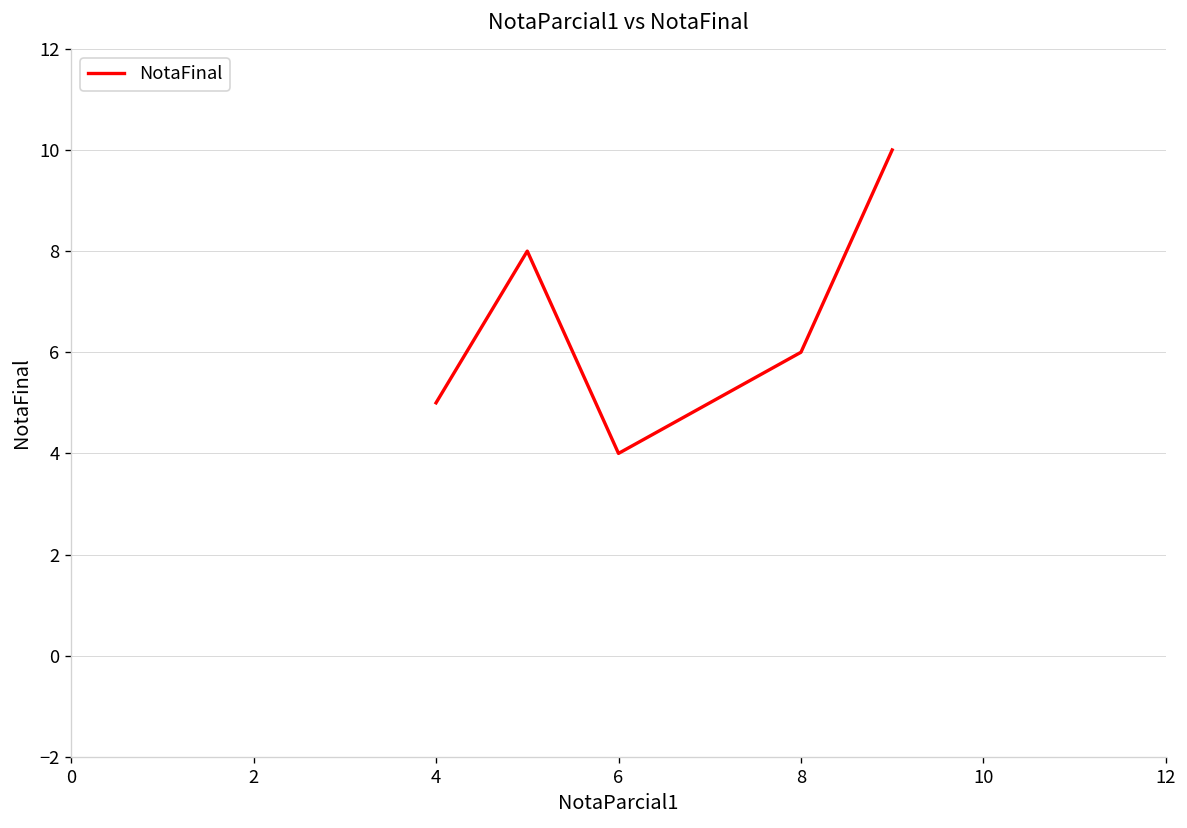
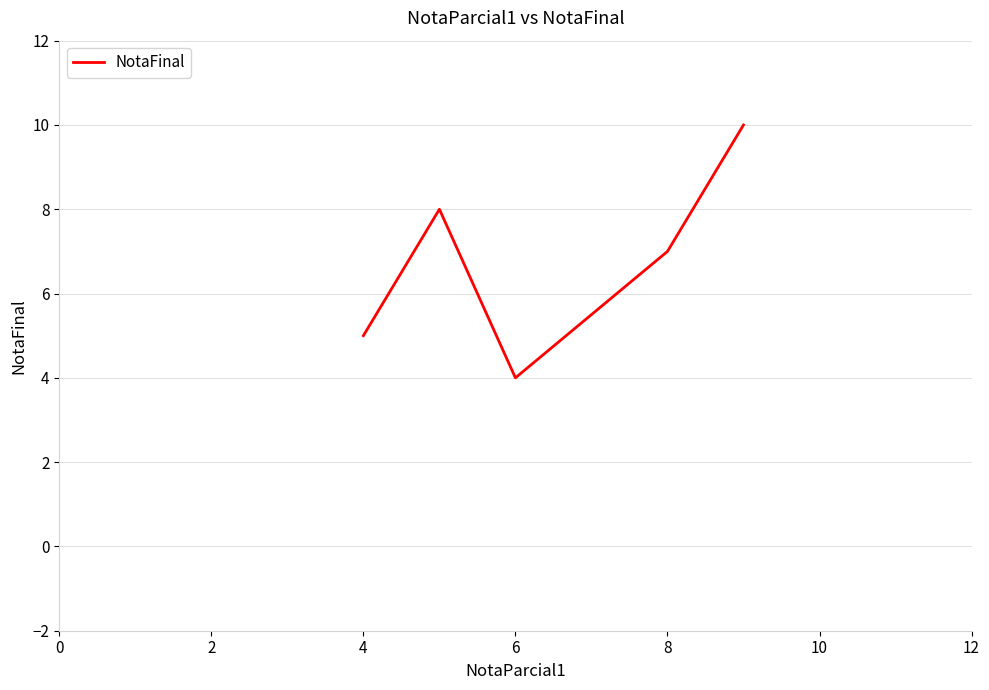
8: 6 -> 7
